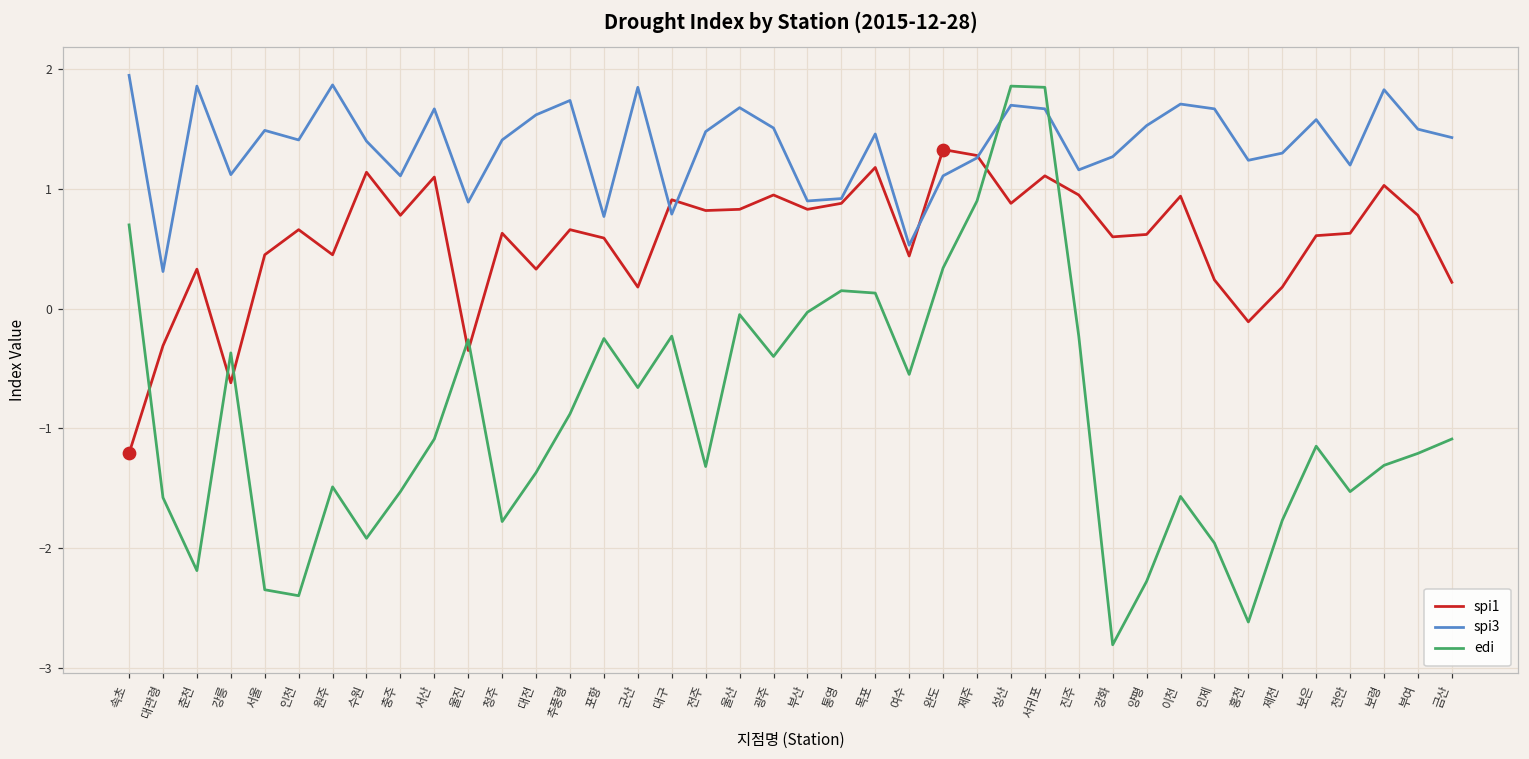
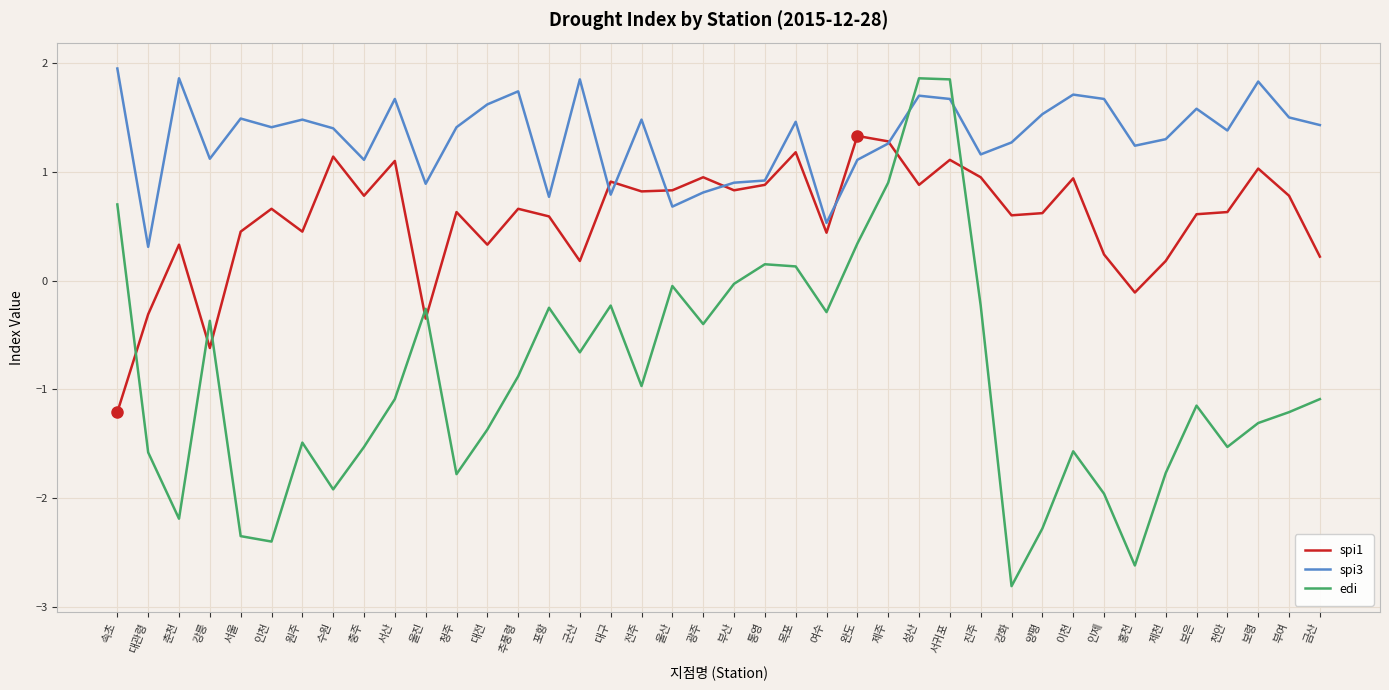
spi3, 원주: 1.87 -> 1.48
edi, 전주: -1.32 -> -0.97
spi3, 울산: 1.68 -> 0.68
spi3, 광주: 1.51 -> 0.81
edi, 여수: -0.55 -> -0.29
spi3, 천안: 1.20 -> 1.38
